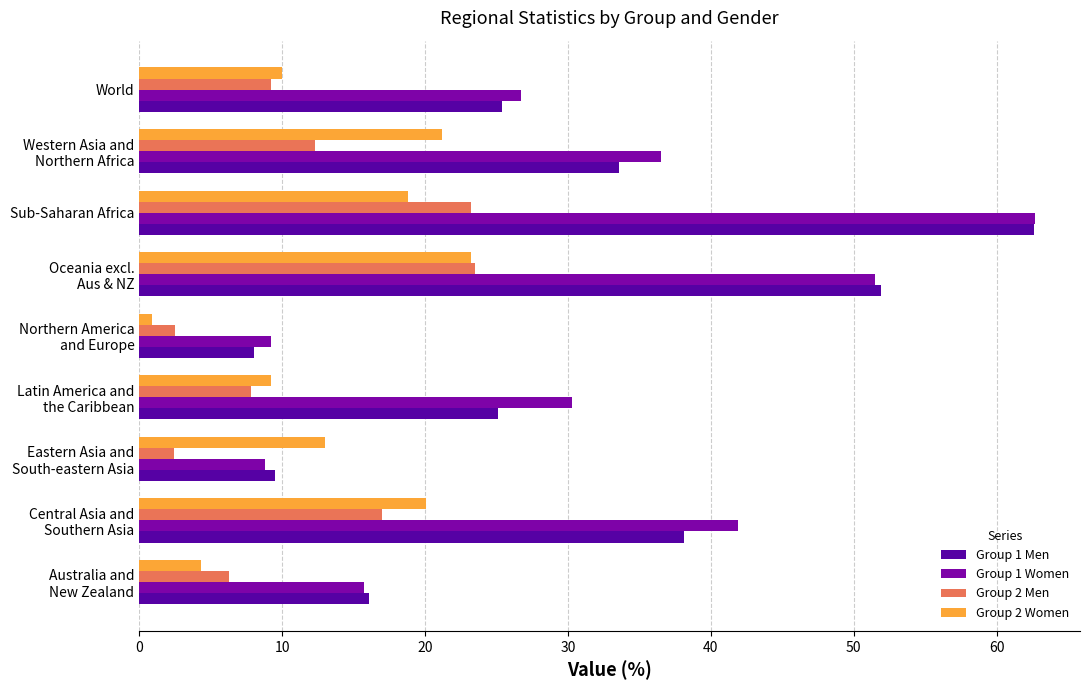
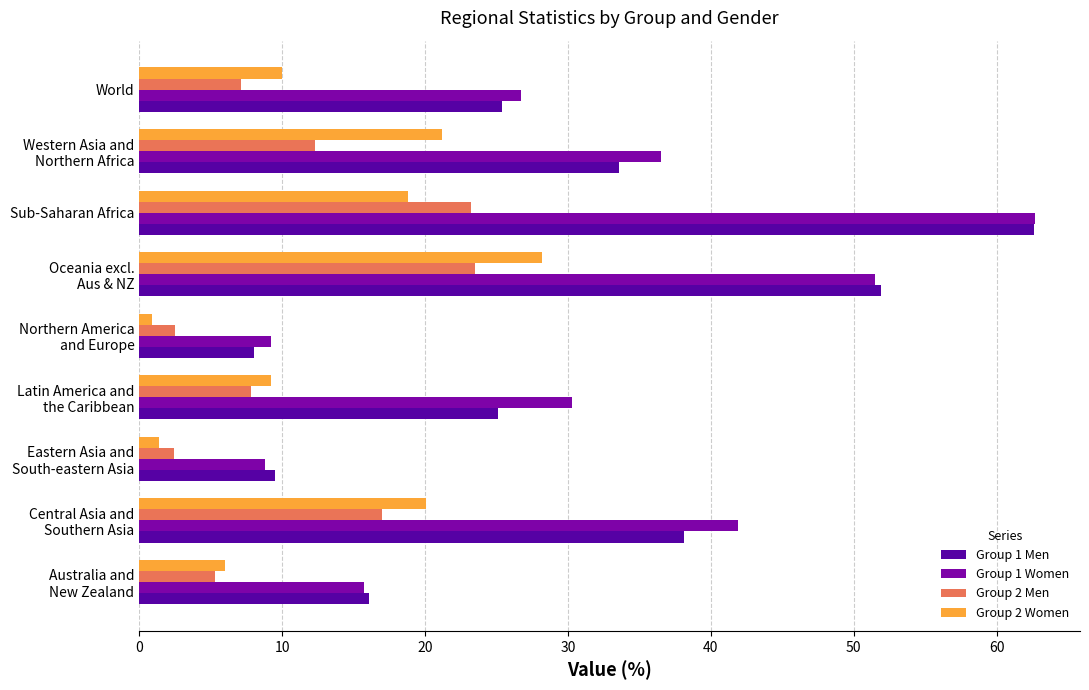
Group 2 Men, World: 9.2 -> 7.1
Group 2 Women, Oceania excl. Aus & NZ: 23.2 -> 28.2
Group 2 Women, Eastern Asia and South-eastern Asia: 13.0 -> 1.4
Group 2 Women, Australia and New Zealand: 4.3 -> 6.0
Group 2 Men, Australia and New Zealand: 6.3 -> 5.3
